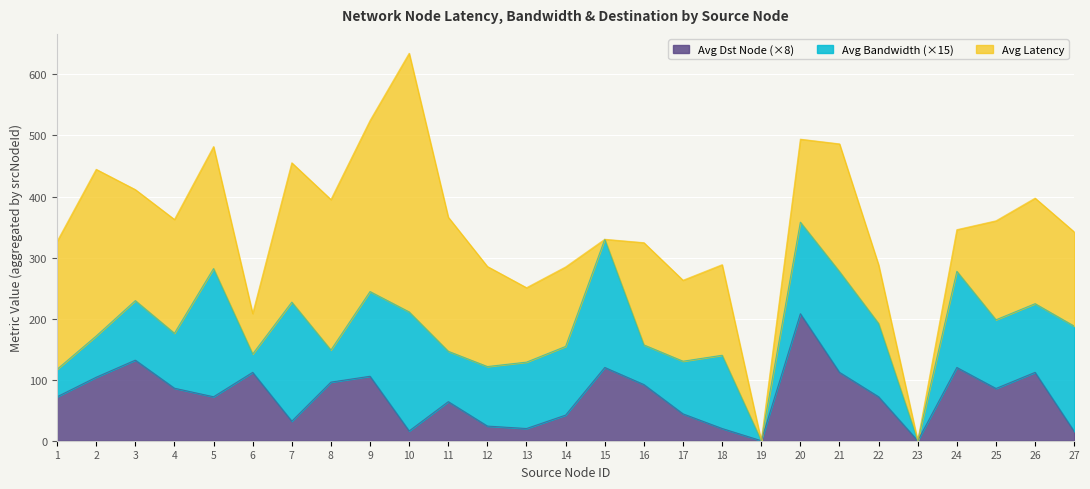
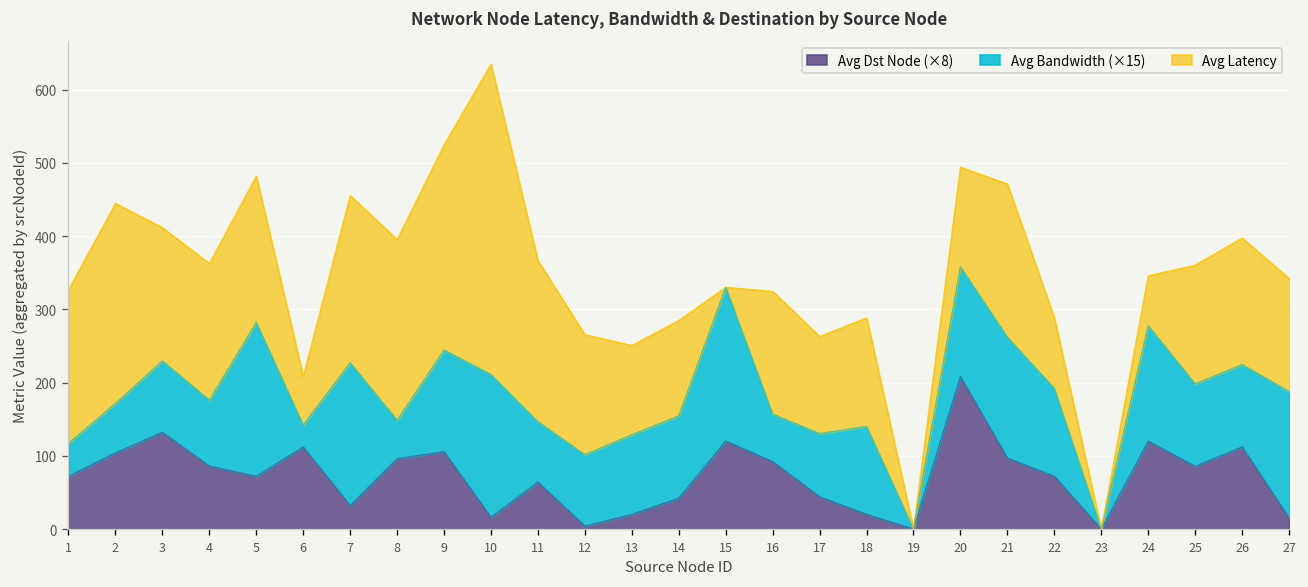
Avg Dst Node (×8), 12: 20 -> 0
Avg Dst Node (×8), 21: 110 -> 100
